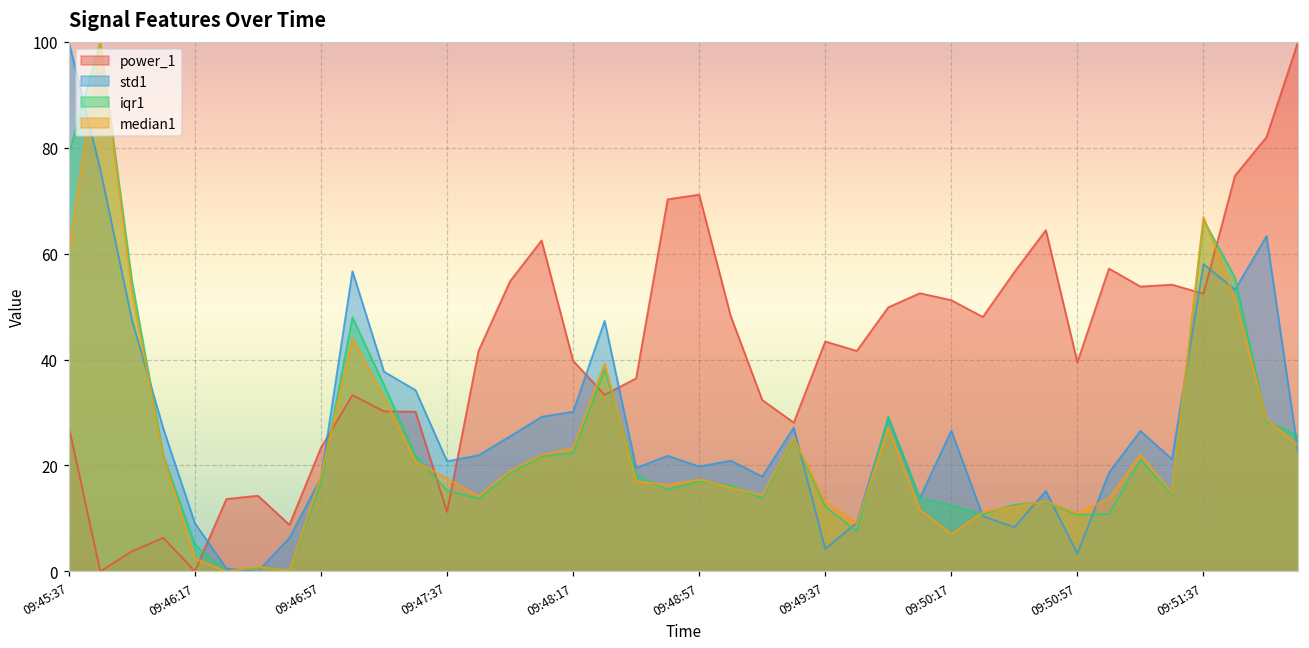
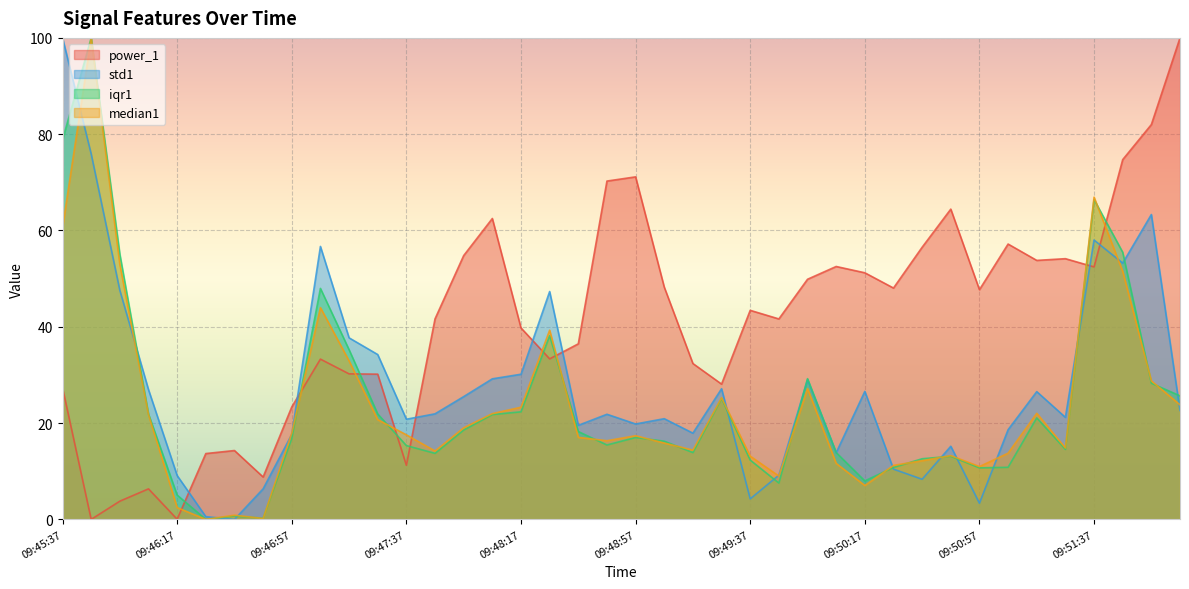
iqr1, 09:50:17: 12 -> 8
power_1, 09:50:57: 39 -> 48
